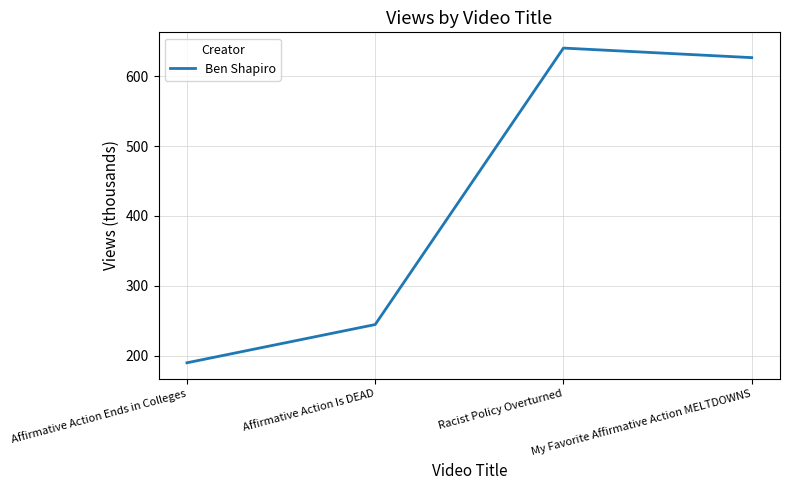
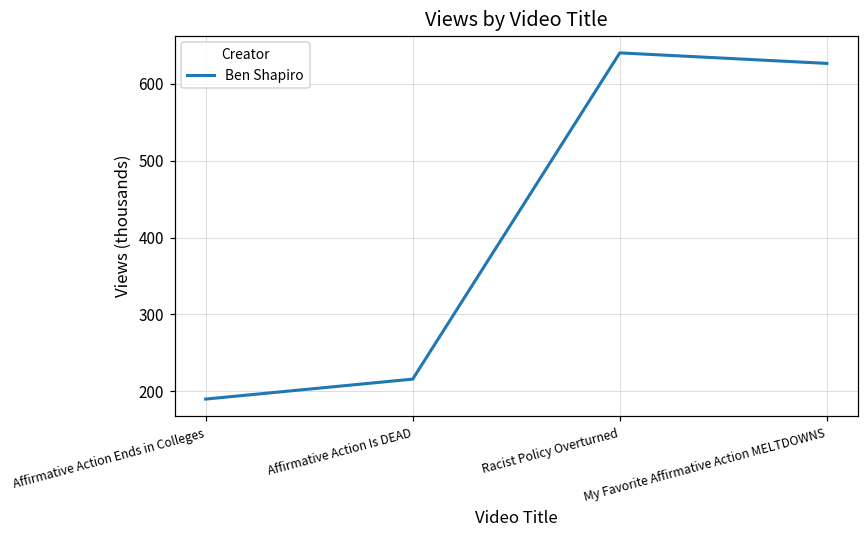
Affirmative Action Is DEAD: 240 -> 220
